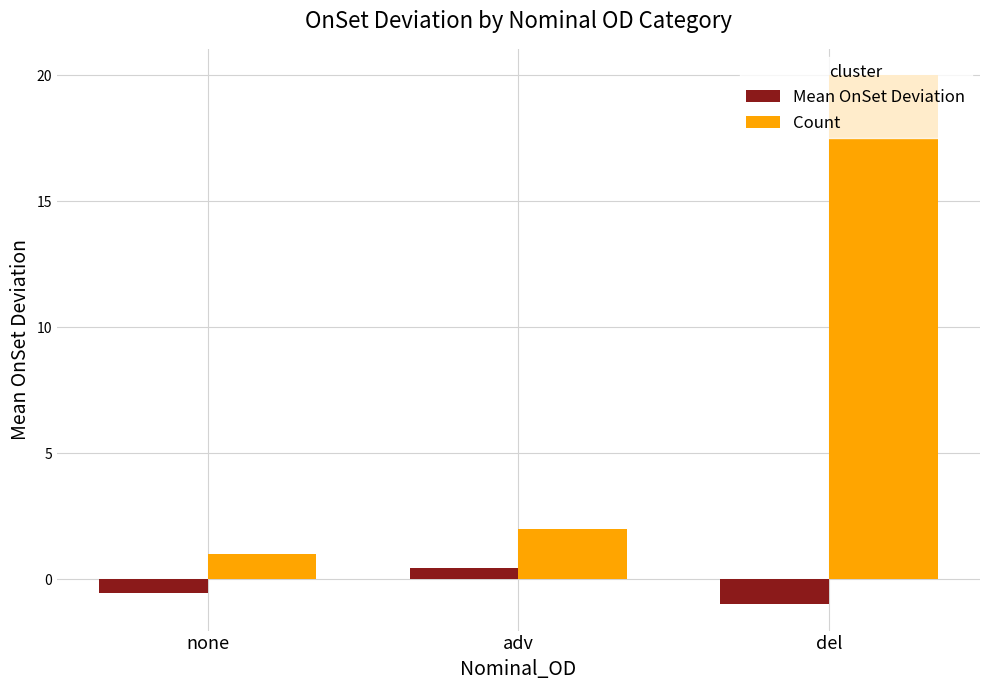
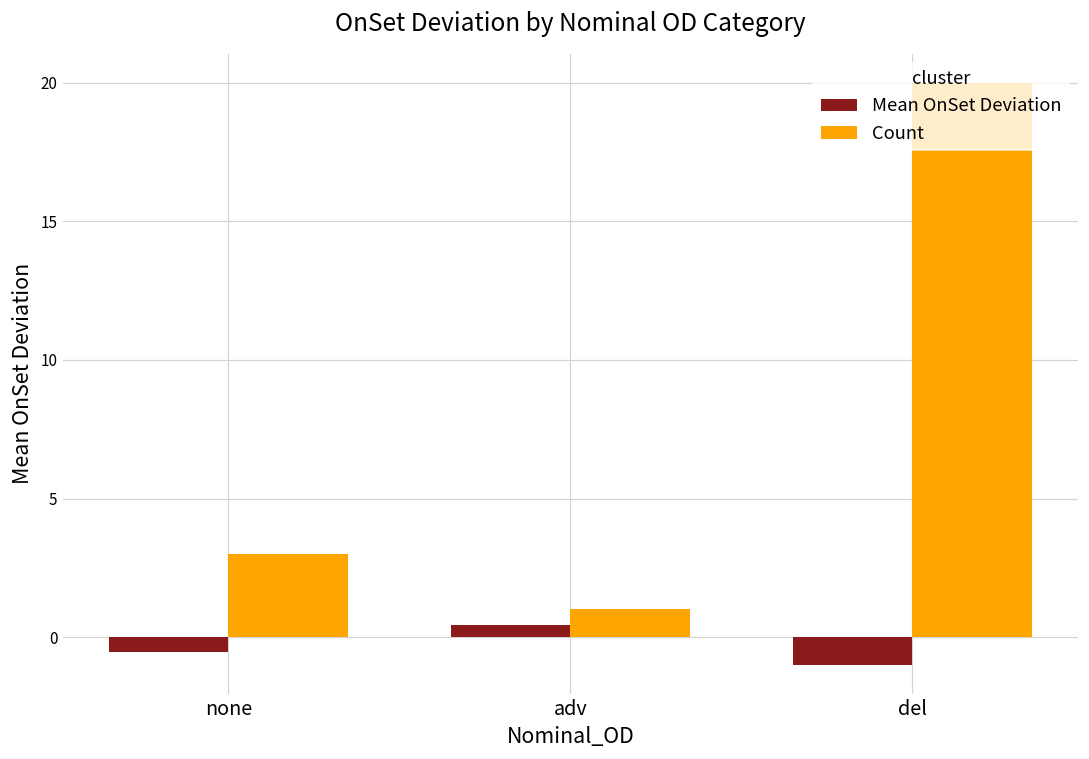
Count, none: 1 -> 3
Count, adv: 2 -> 1
